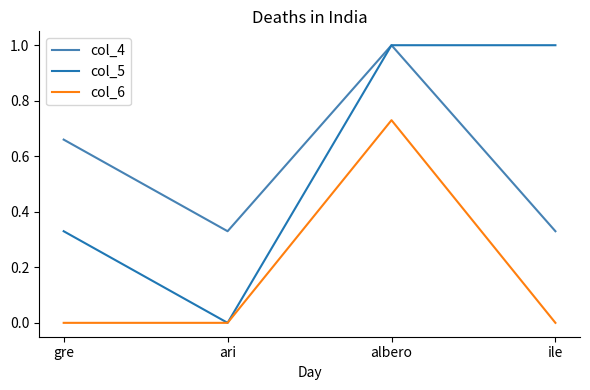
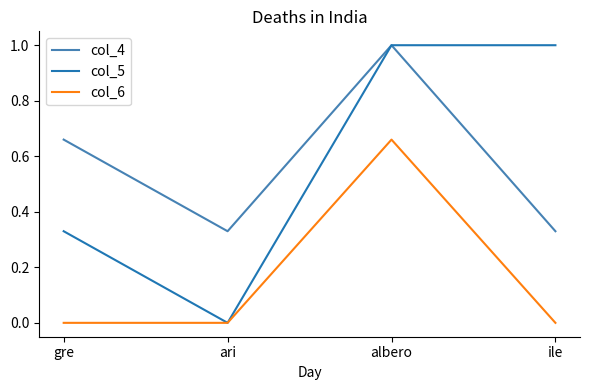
col_6, albero: 0.73 -> 0.66
